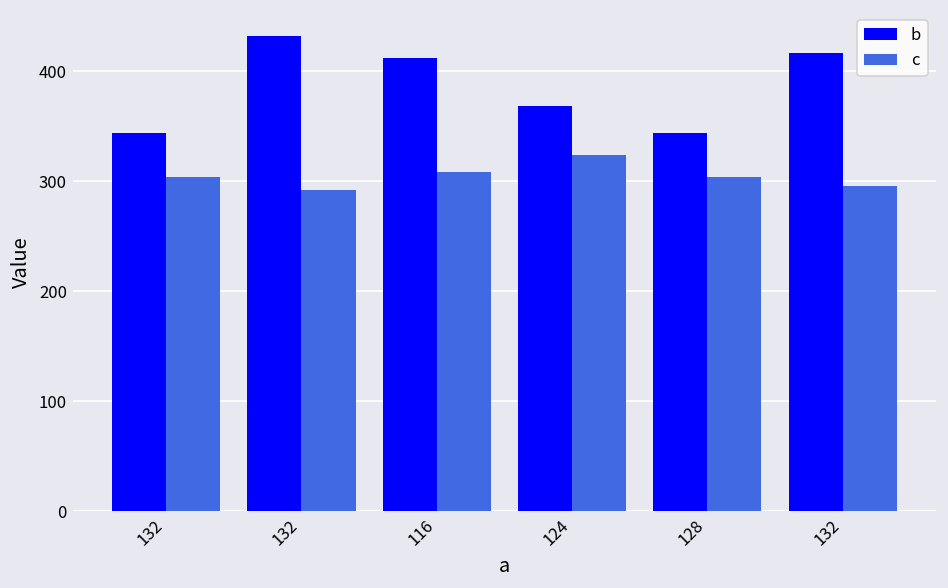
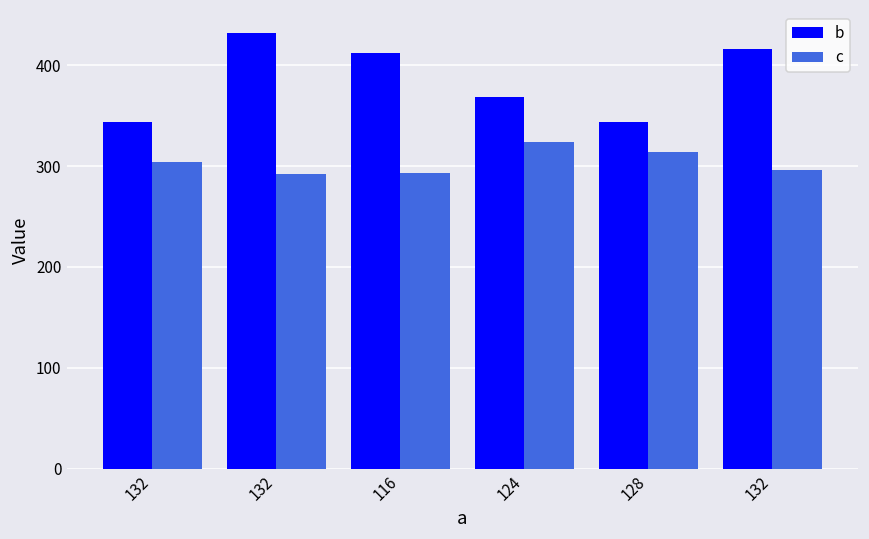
c, 116: 310 -> 290
c, 128: 300 -> 310
